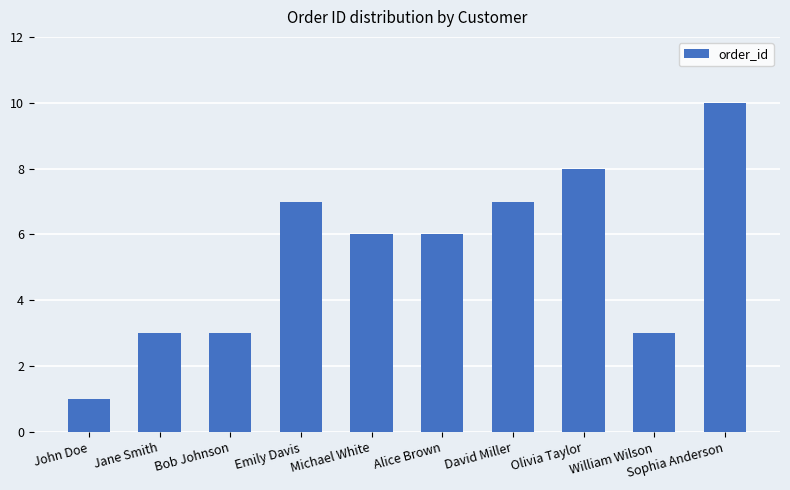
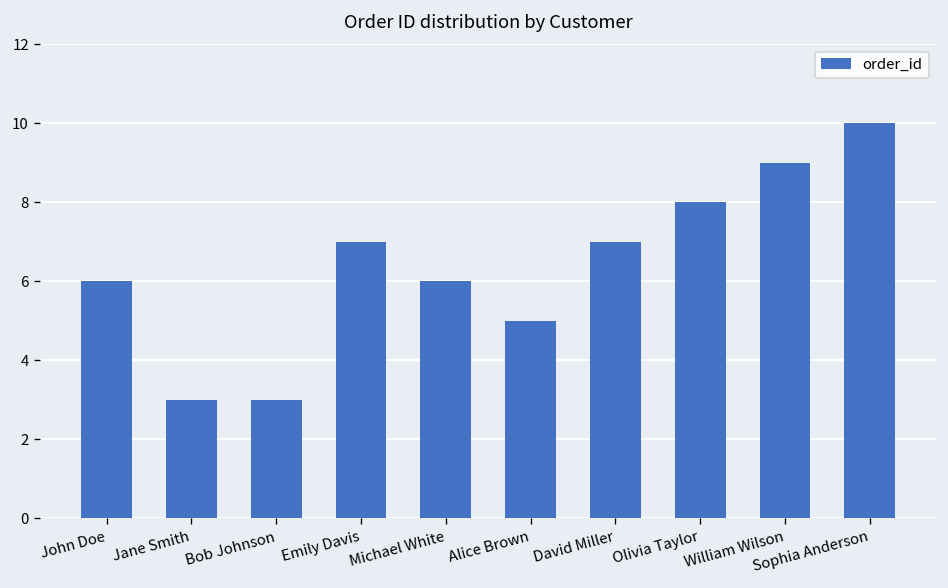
John Doe: 1 -> 6
Alice Brown: 6 -> 5
William Wilson: 3 -> 9
